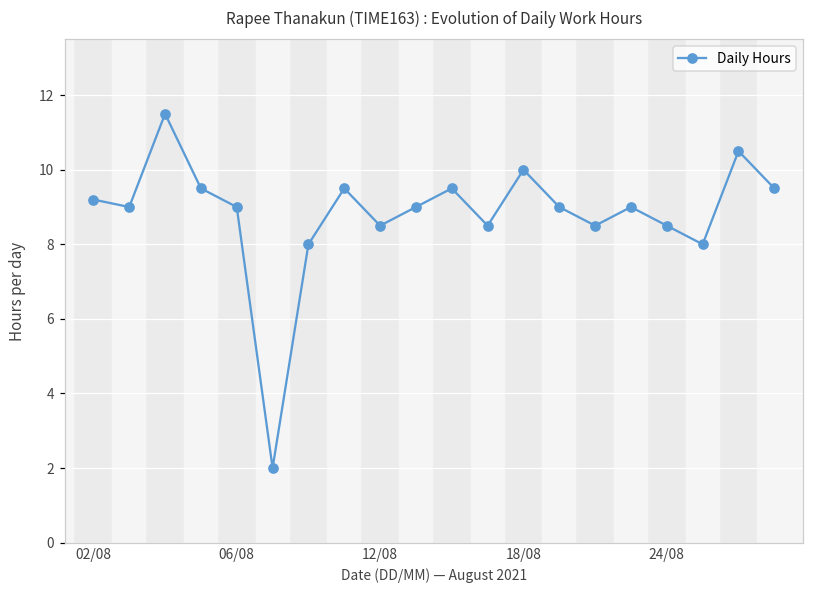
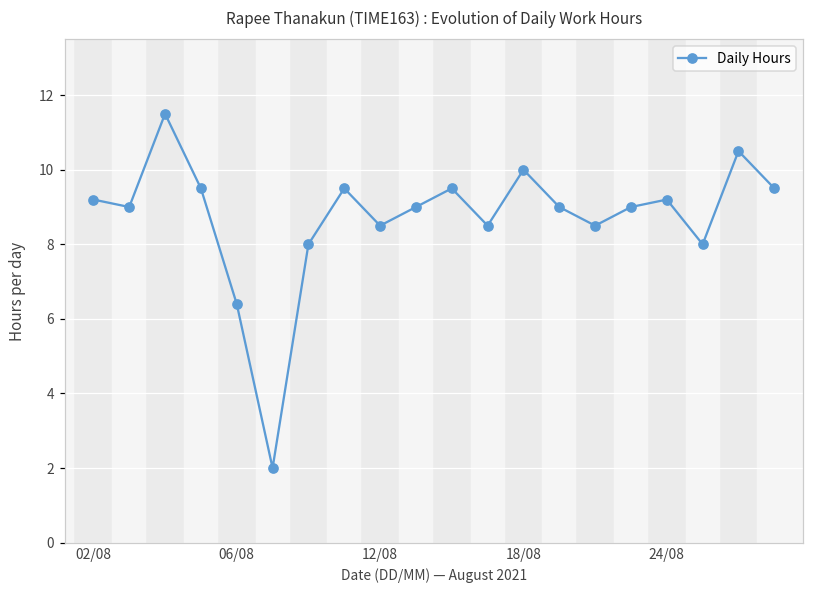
06/08: 9.0 -> 6.4
24/08: 8.5 -> 9.2
